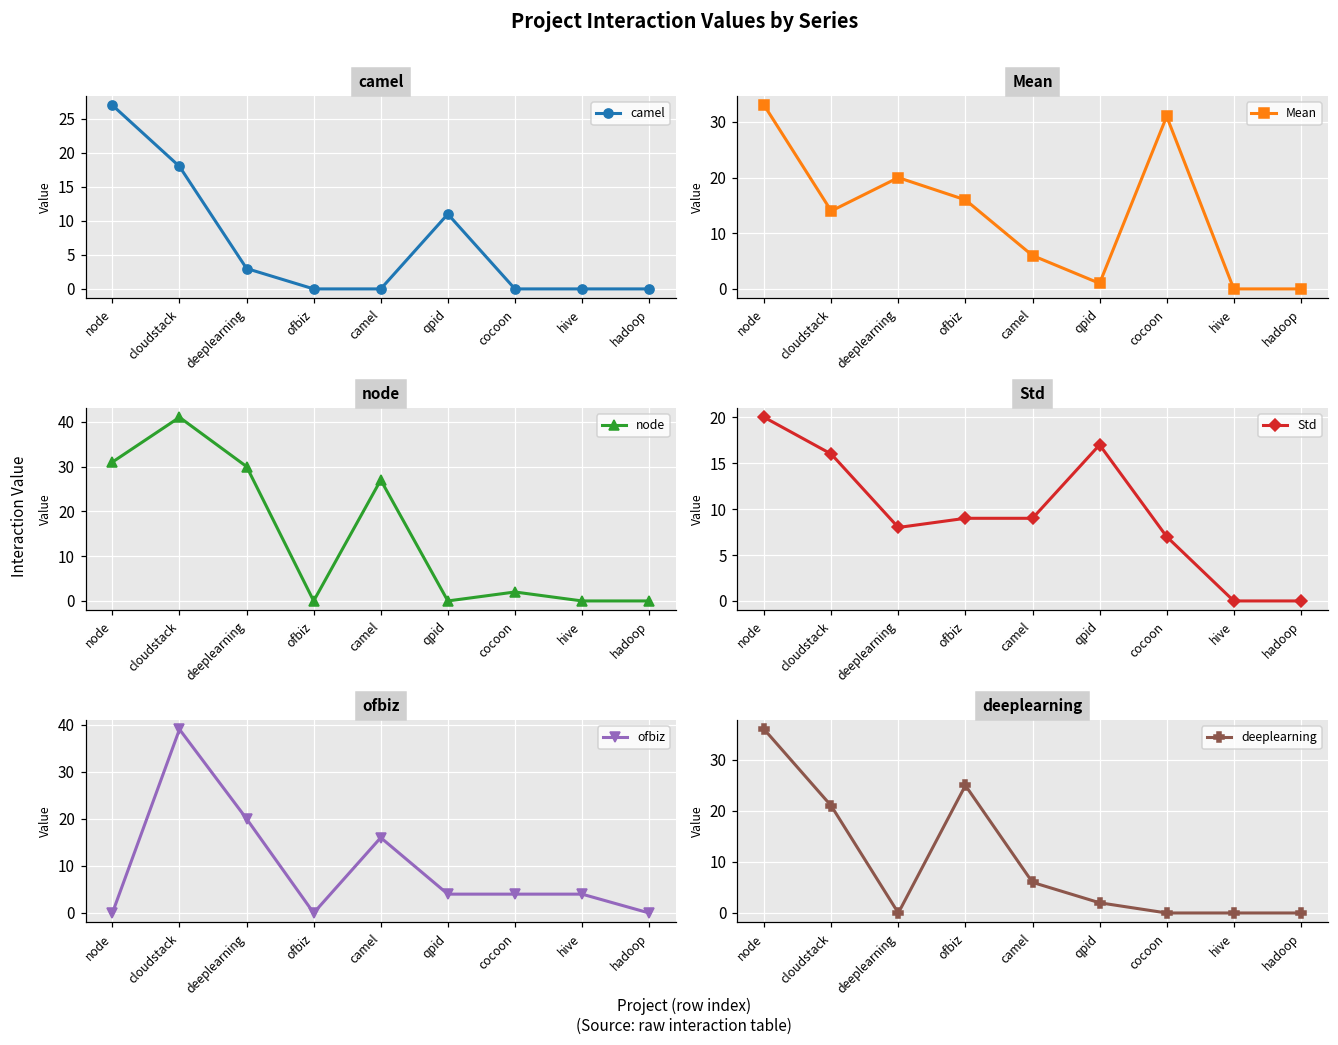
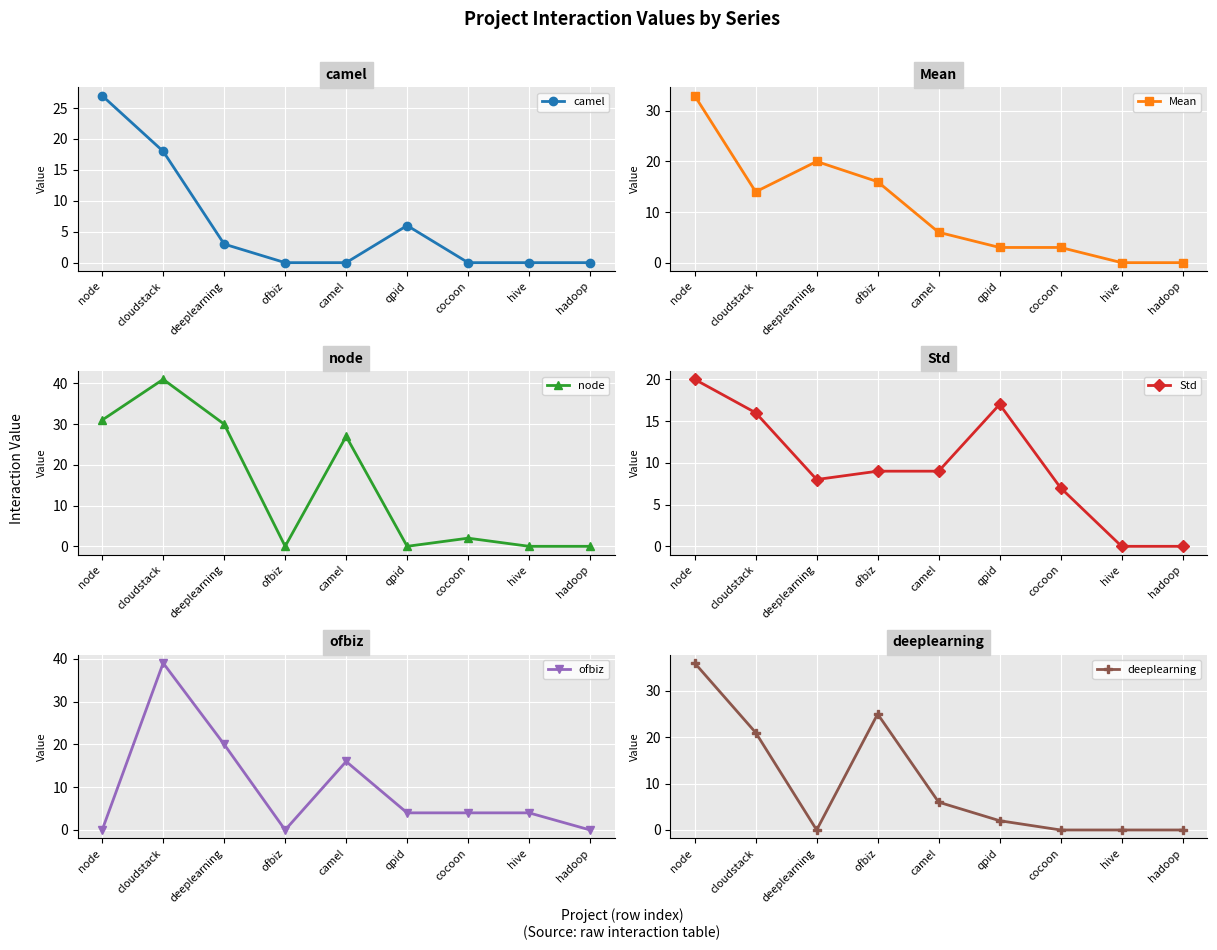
camel, qpid: 11 -> 6
Mean, qpid: 1 -> 3
Mean, cocoon: 31 -> 3
